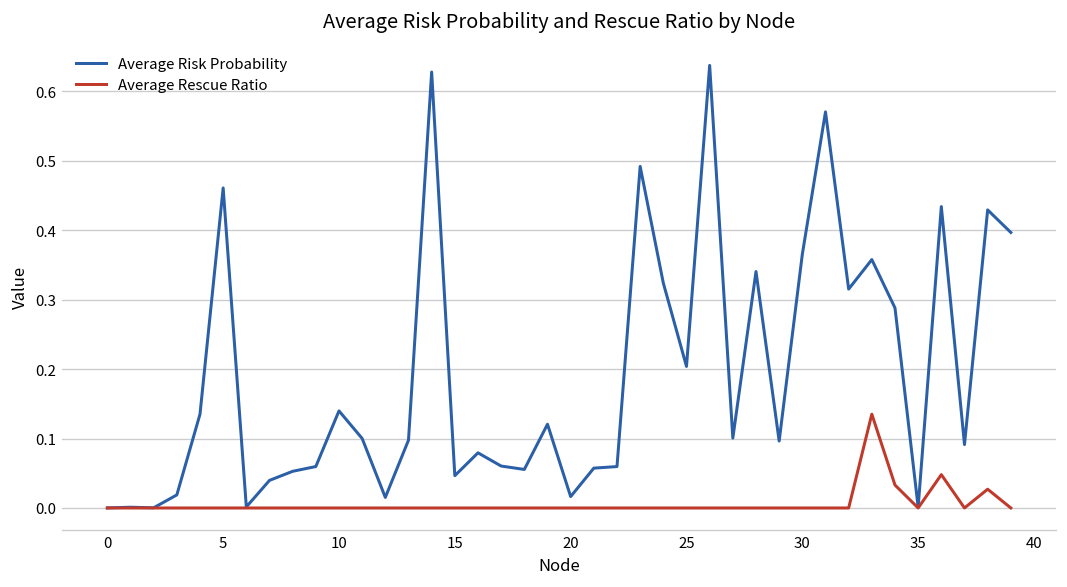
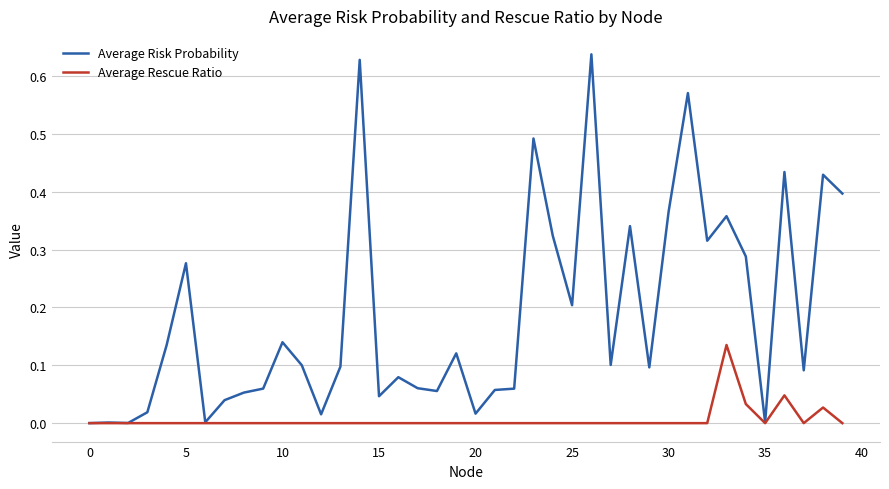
Average Risk Probability, 5: 0.46 -> 0.28
